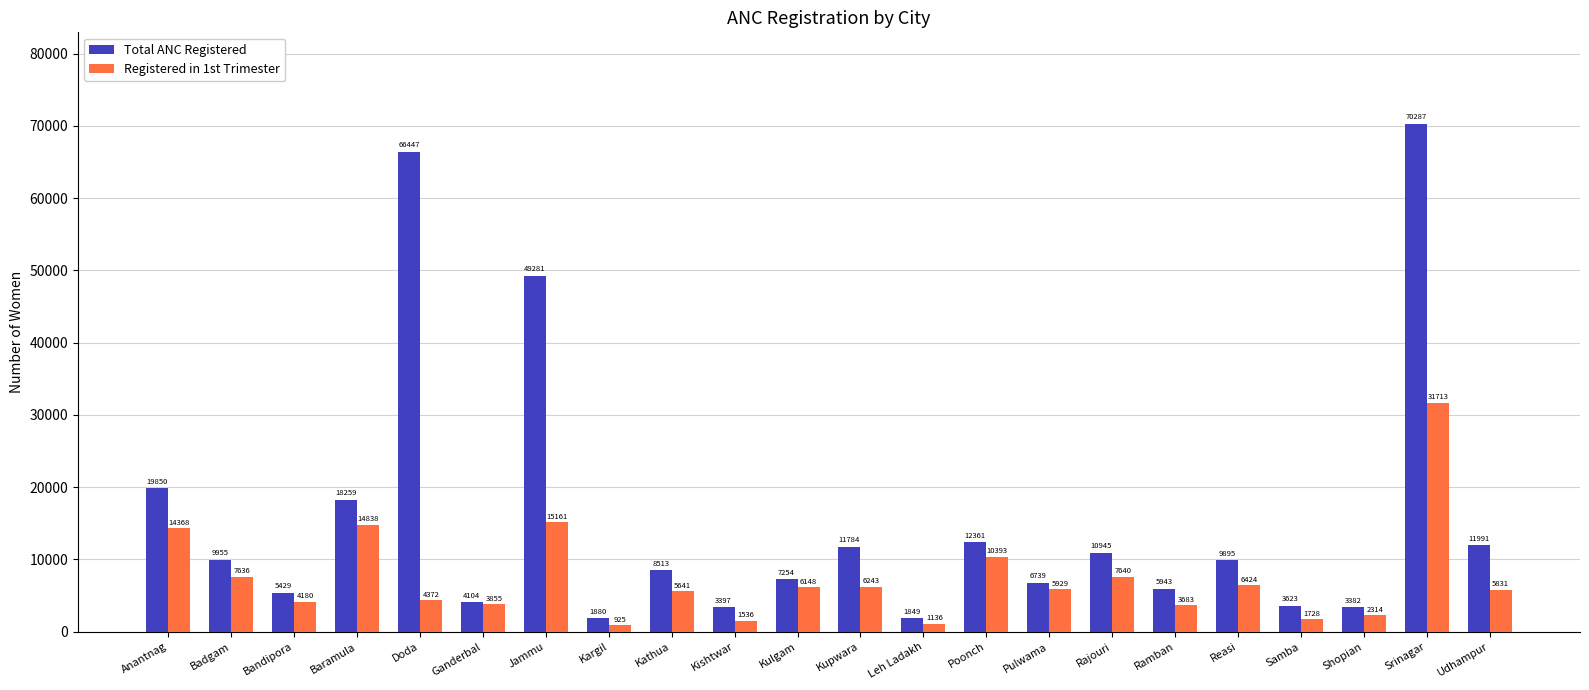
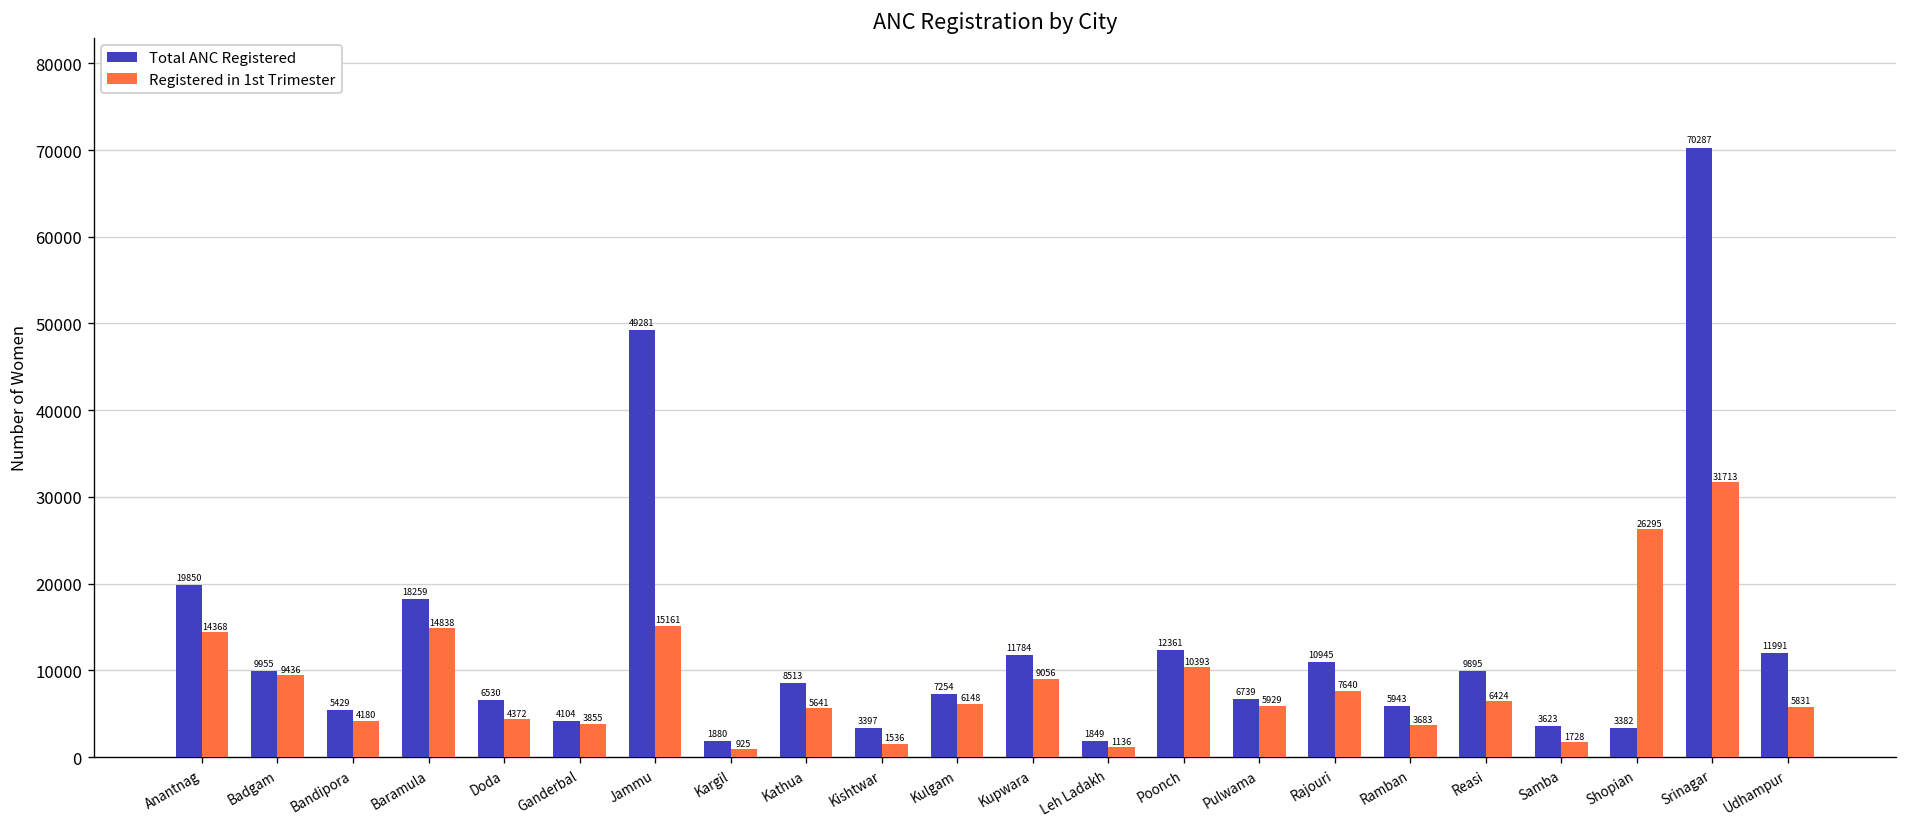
Registered in 1st Trimester, Badgam: 7636 -> 9436
Total ANC Registered, Doda: 66447 -> 6530
Registered in 1st Trimester, Kupwara: 6243 -> 9056
Registered in 1st Trimester, Shopian: 2314 -> 26295
